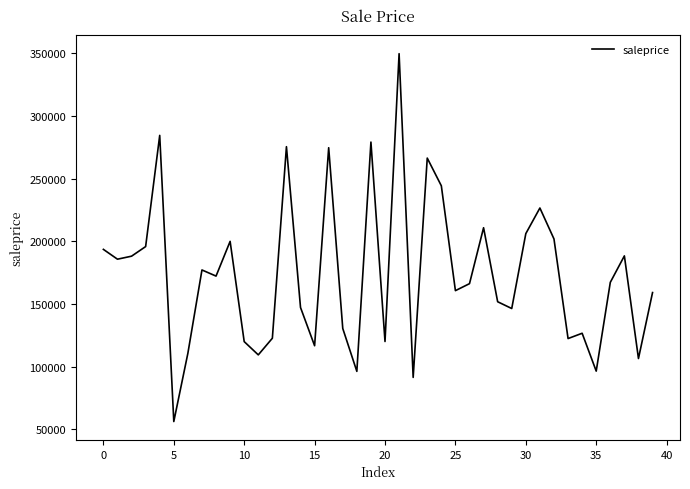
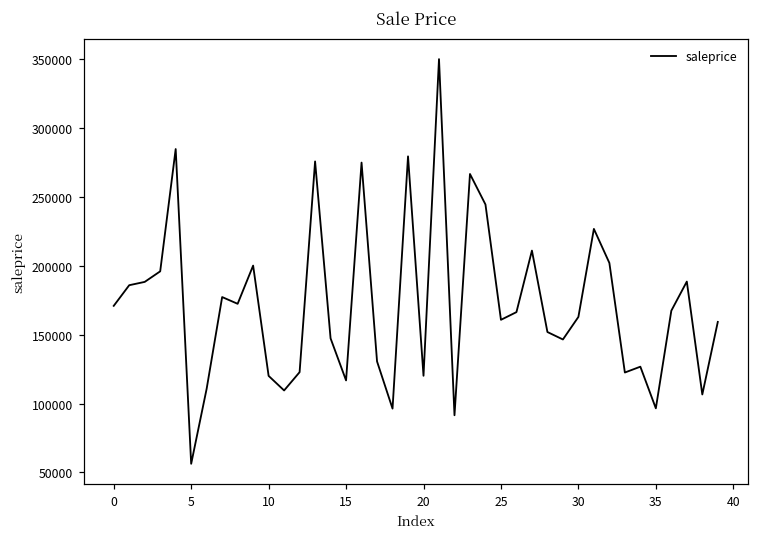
0: 194000 -> 171000
30: 206000 -> 163000
